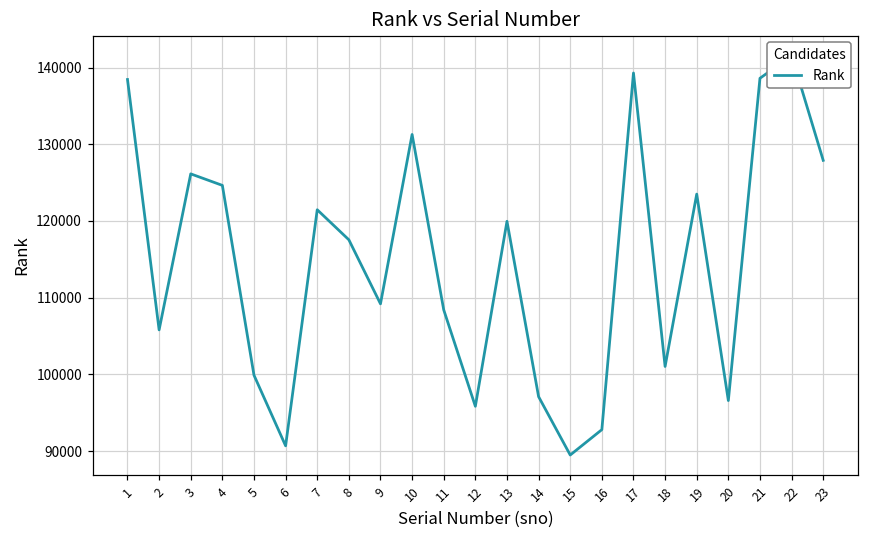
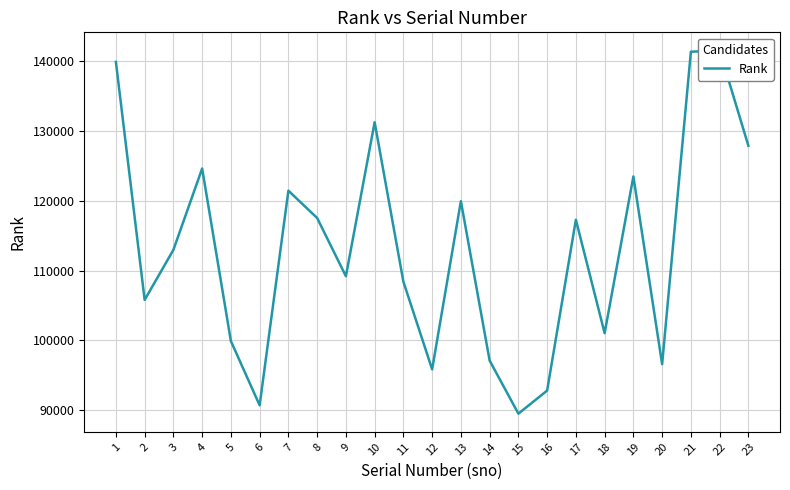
1: 138000 -> 140000
3: 126000 -> 113000
17: 139000 -> 117000
21: 139000 -> 141000
